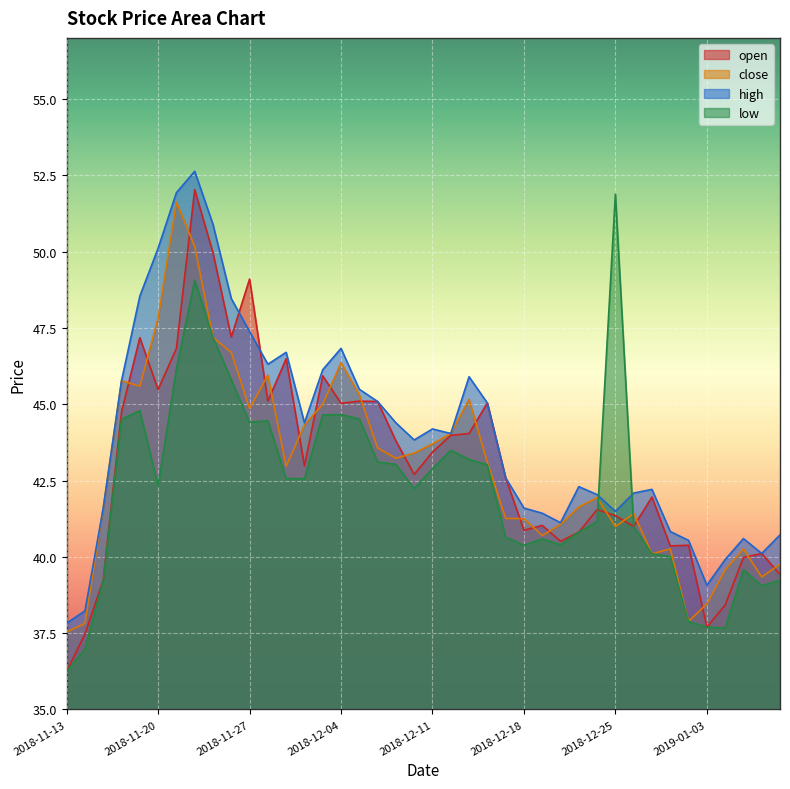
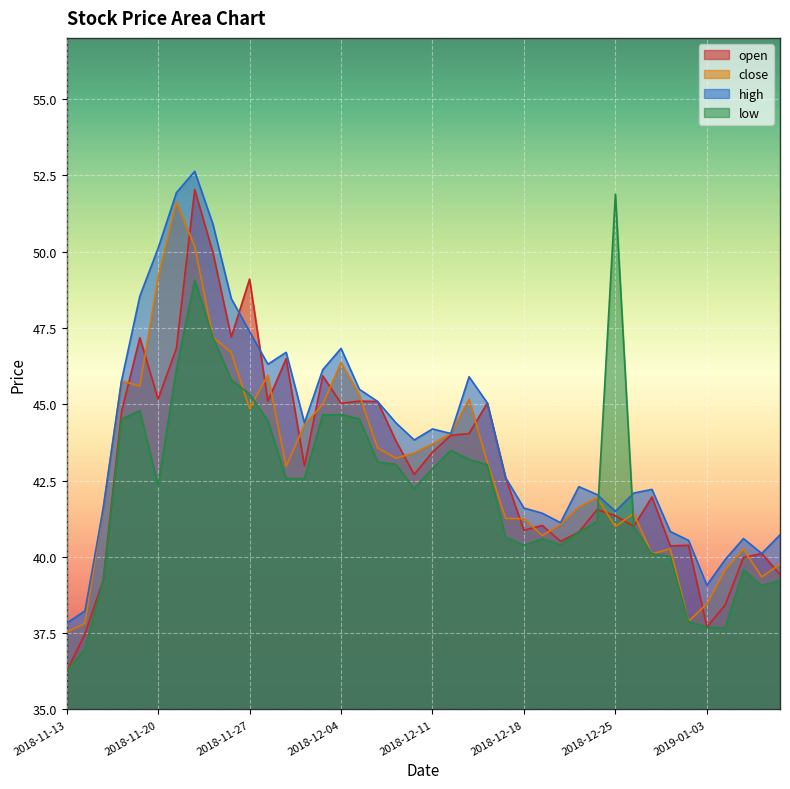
open, 2018-11-20: 45.5 -> 45.2
close, 2018-11-20: 47.8 -> 49.2
low, 2018-11-27: 44.4 -> 45.3
